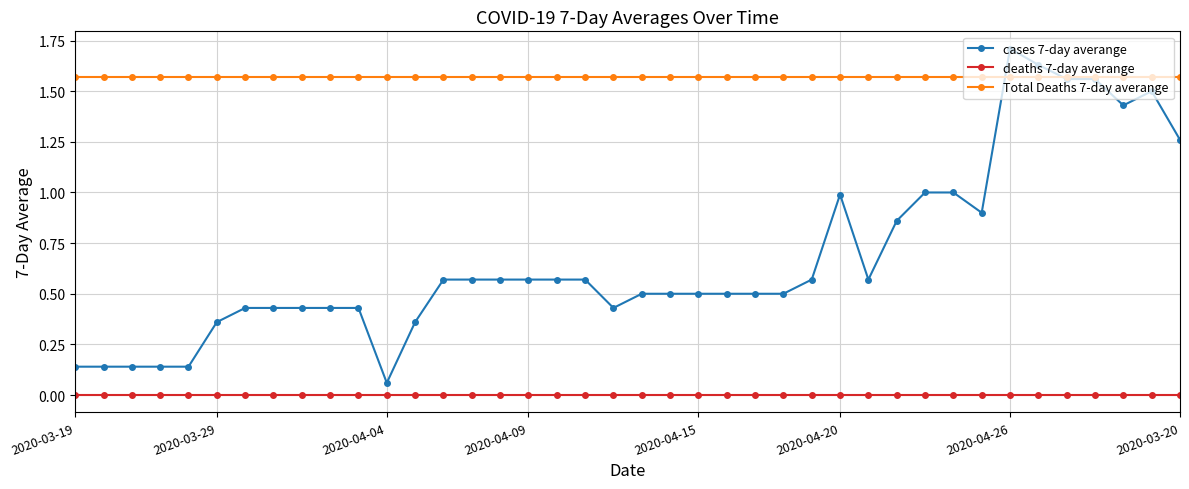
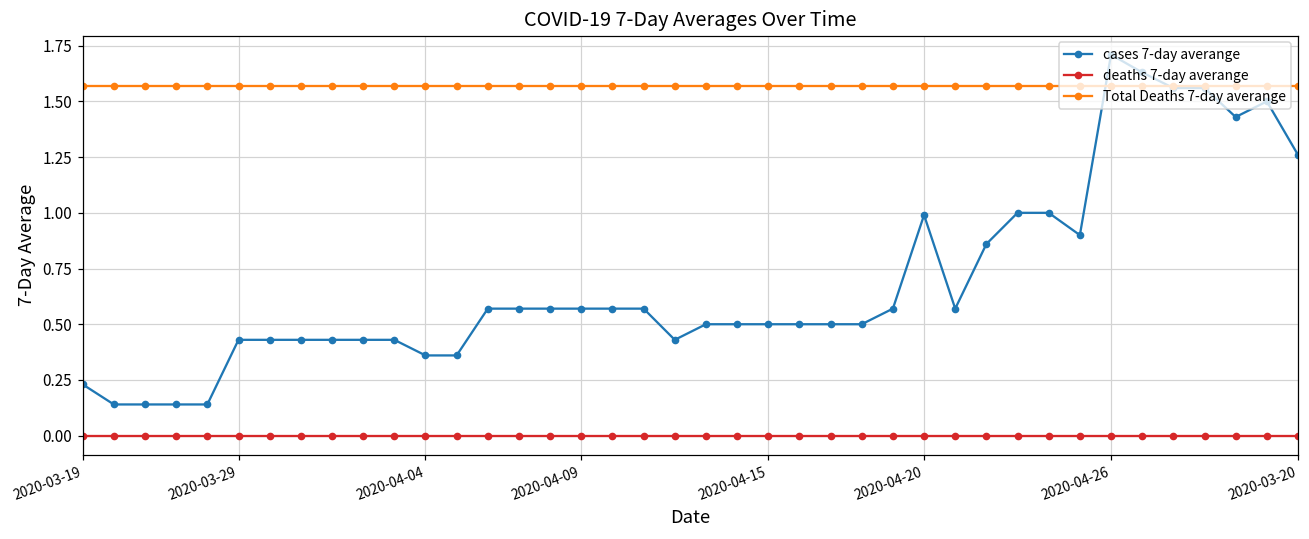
cases 7-day averange, 2020-03-19: 0.14 -> 0.23
cases 7-day averange, 2020-03-29: 0.36 -> 0.43
cases 7-day averange, 2020-04-04: 0.06 -> 0.36
